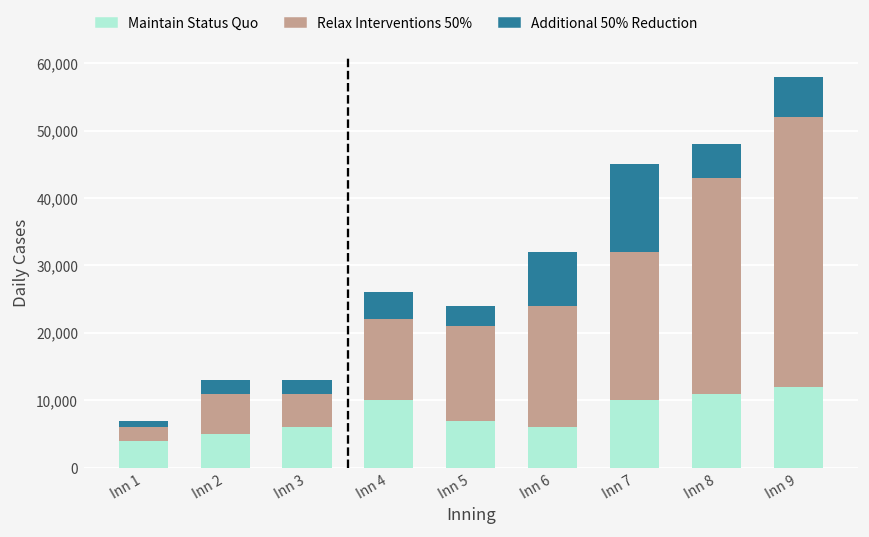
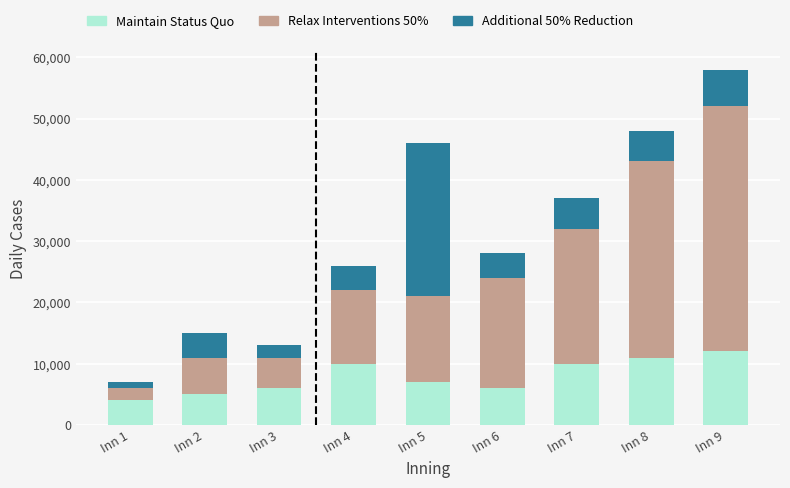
Additional 50% Reduction, Inn 2: 2,000 -> 4,000
Additional 50% Reduction, Inn 5: 3,000 -> 25,000
Additional 50% Reduction, Inn 6: 8,000 -> 4,000
Additional 50% Reduction, Inn 7: 13,000 -> 5,000
